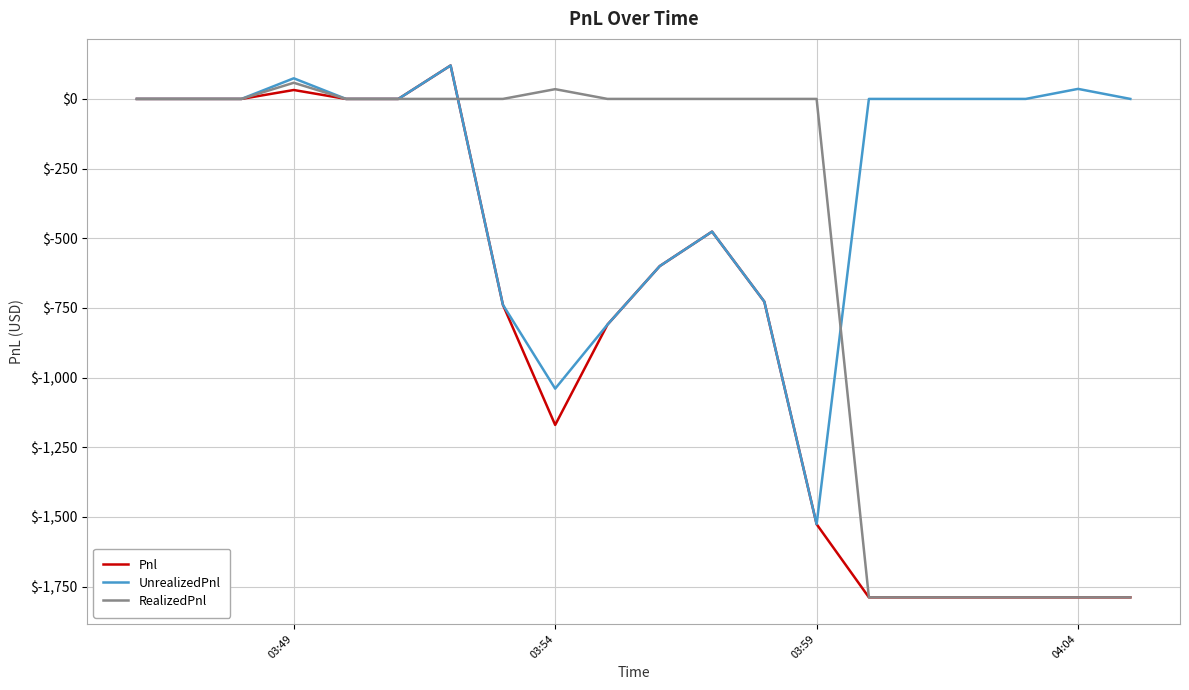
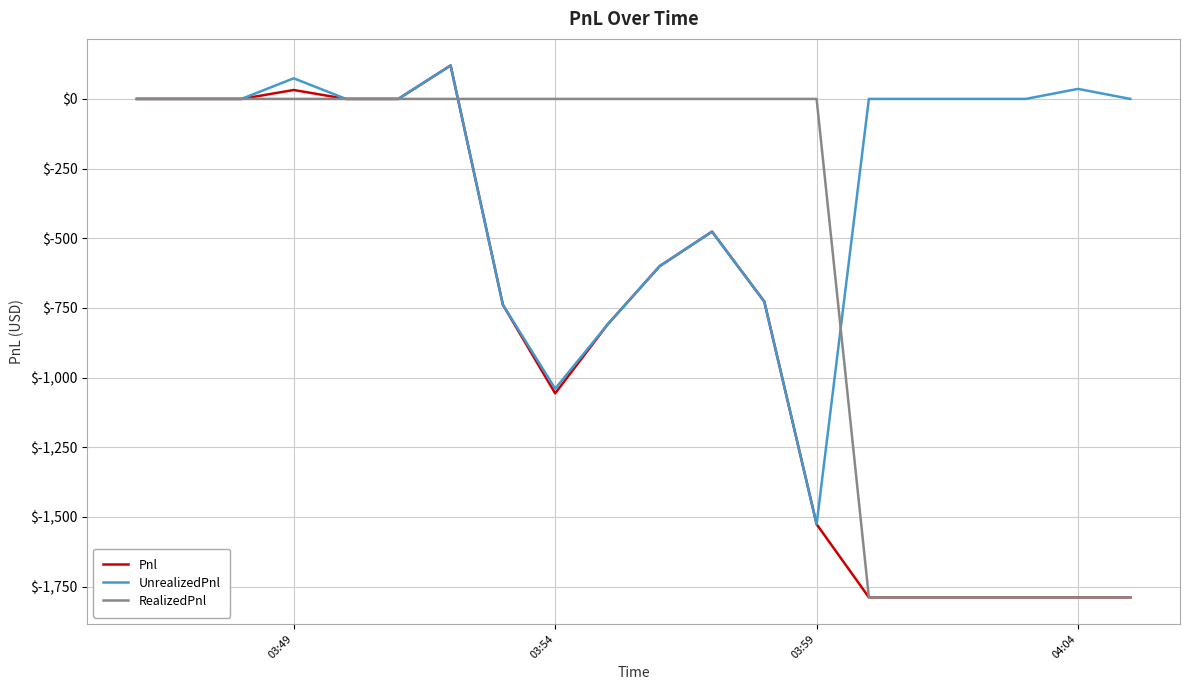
RealizedPnl, 03:49: $60 -> $0
Pnl, 03:54: $-1,170 -> $-1,060
RealizedPnl, 03:54: $40 -> $0
